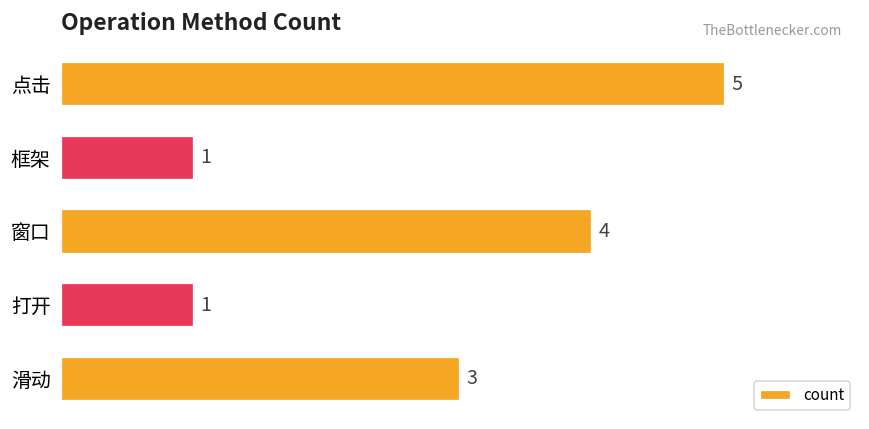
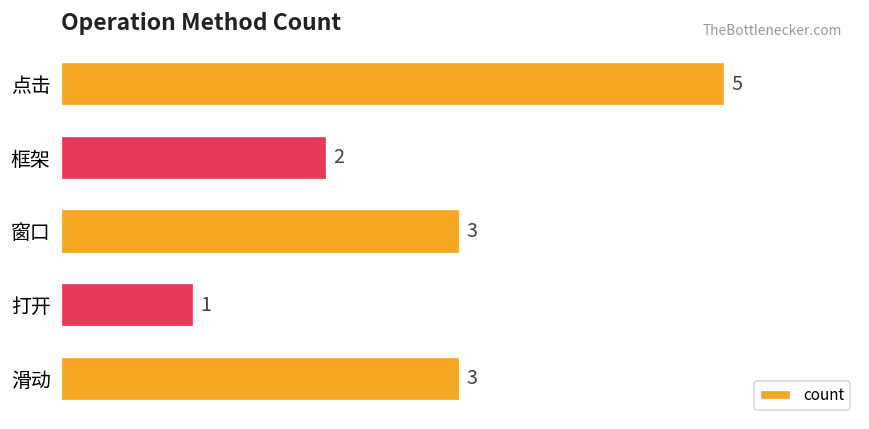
框架: 1 -> 2
窗口: 4 -> 3
